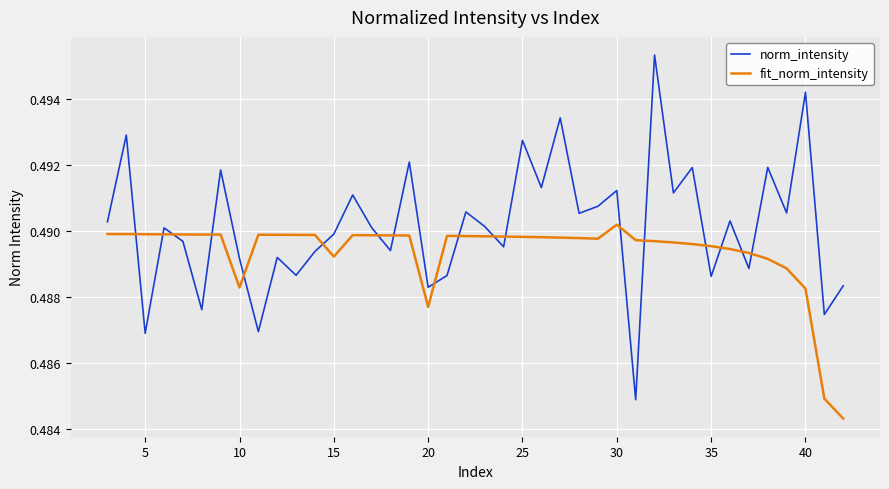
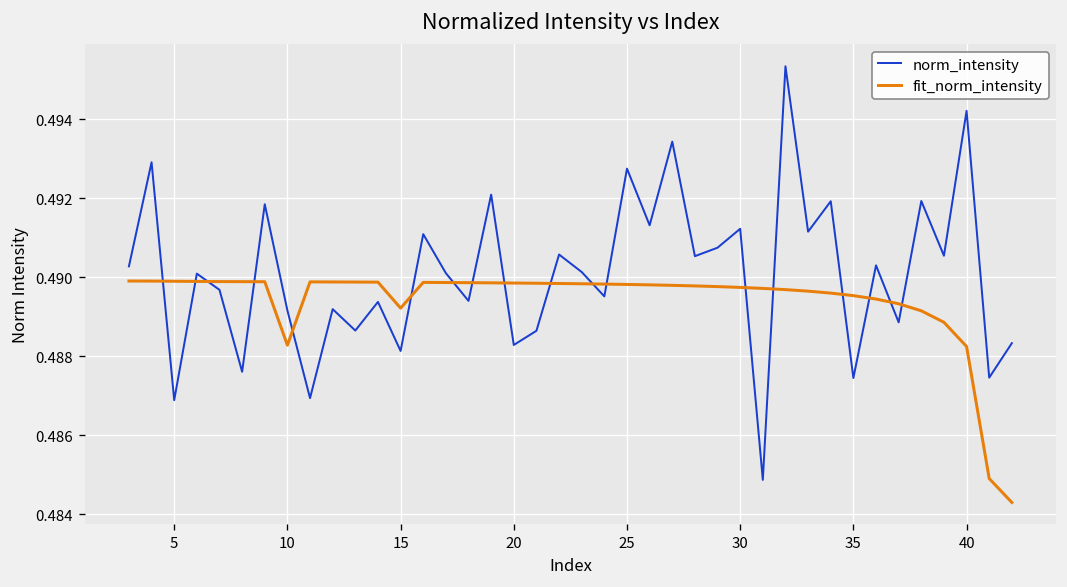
norm_intensity, 15: 0.4899 -> 0.4881
fit_norm_intensity, 20: 0.4877 -> 0.4899
fit_norm_intensity, 30: 0.4902 -> 0.4897
norm_intensity, 35: 0.4886 -> 0.4875
